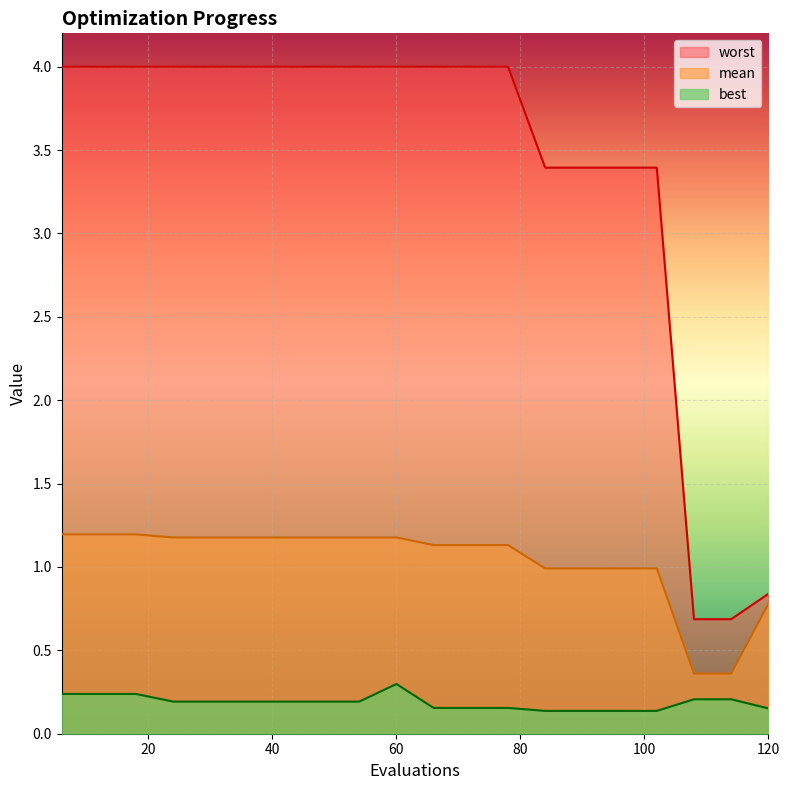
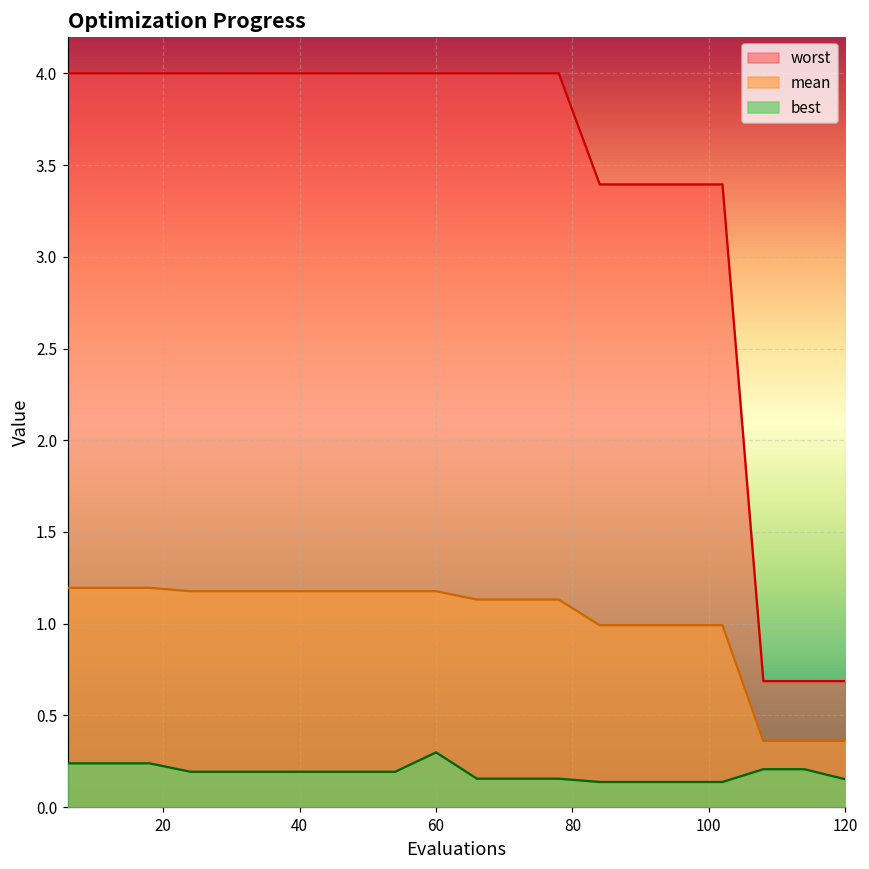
worst, 120: 0.84 -> 0.69
mean, 120: 0.78 -> 0.36
